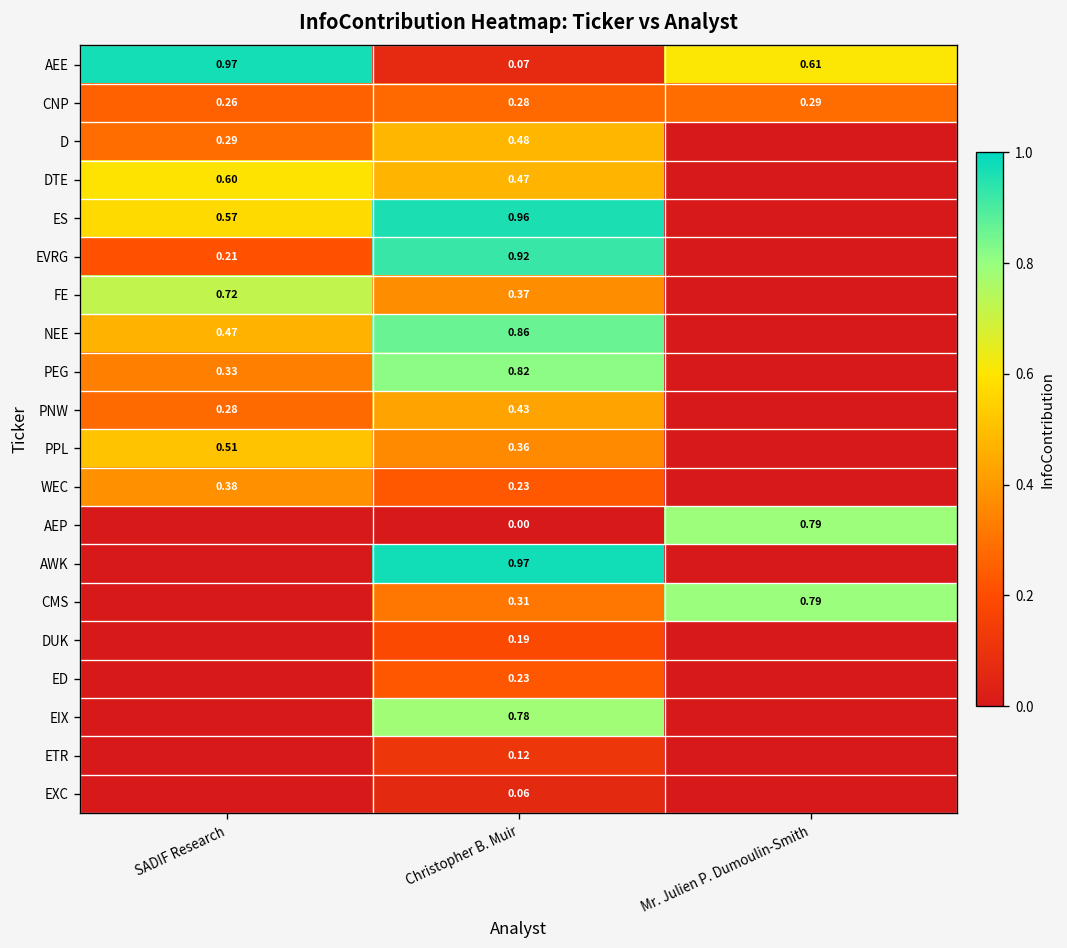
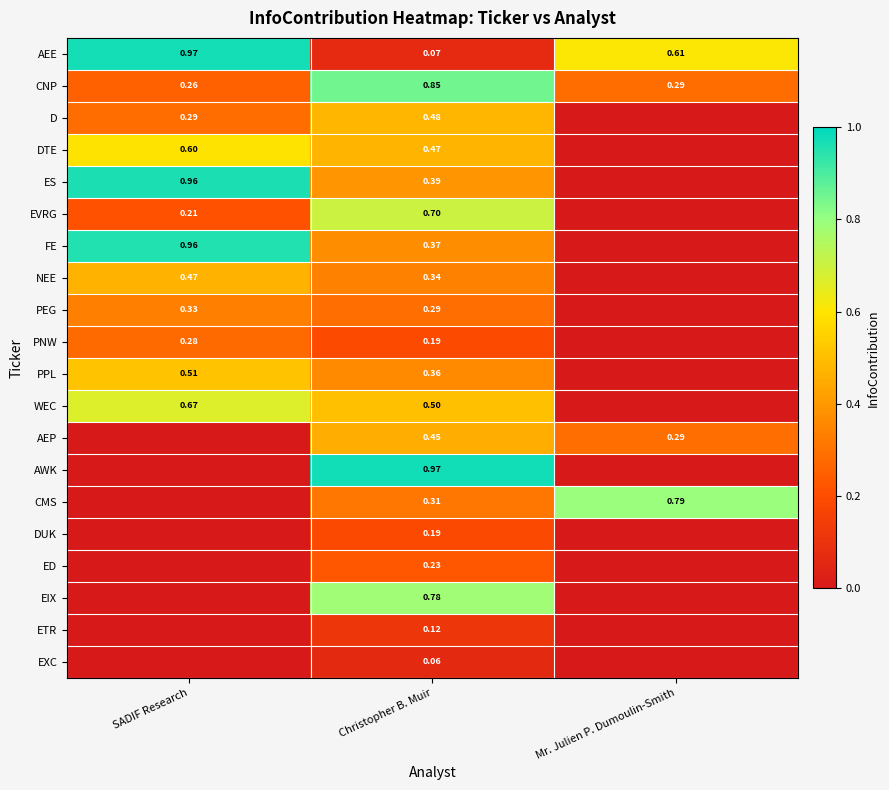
CNP, Christopher B. Muir: 0.28 -> 0.85
ES, SADIF Research: 0.57 -> 0.96
ES, Christopher B. Muir: 0.96 -> 0.39
EVRG, Christopher B. Muir: 0.92 -> 0.70
FE, SADIF Research: 0.72 -> 0.96
NEE, Christopher B. Muir: 0.86 -> 0.34
PEG, Christopher B. Muir: 0.82 -> 0.29
PNW, Christopher B. Muir: 0.43 -> 0.19
WEC, SADIF Research: 0.38 -> 0.67
WEC, Christopher B. Muir: 0.23 -> 0.50
AEP, Christopher B. Muir: 0.00 -> 0.45
AEP, Mr. Julien P. Dumoulin-Smith: 0.79 -> 0.29
